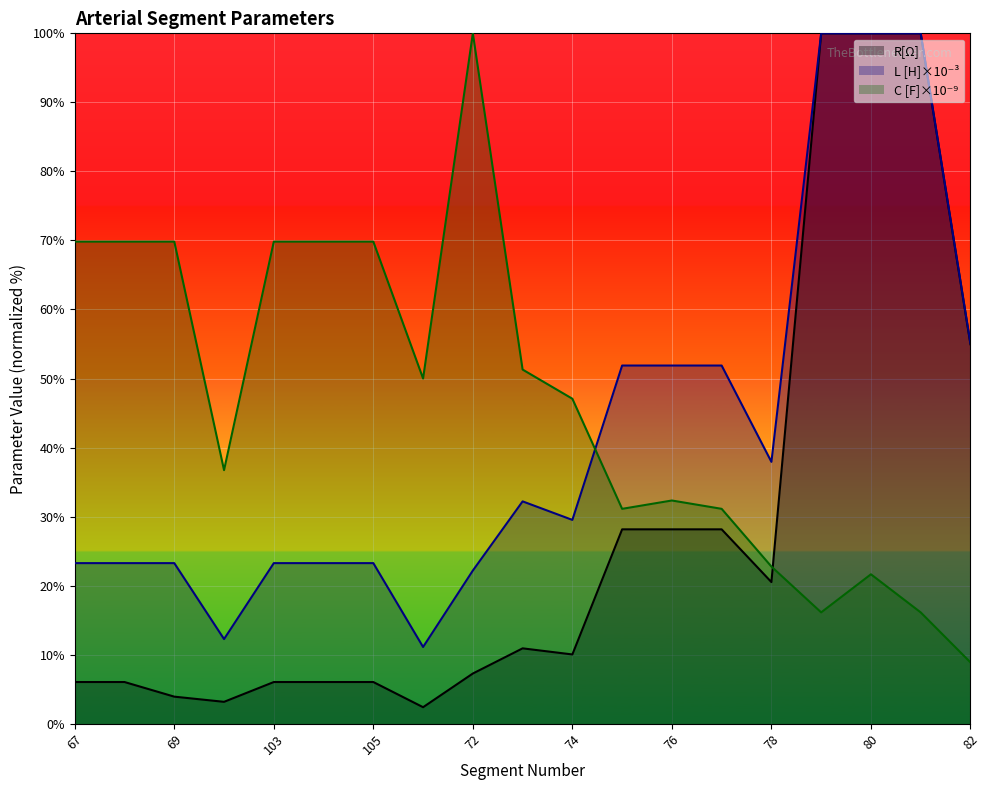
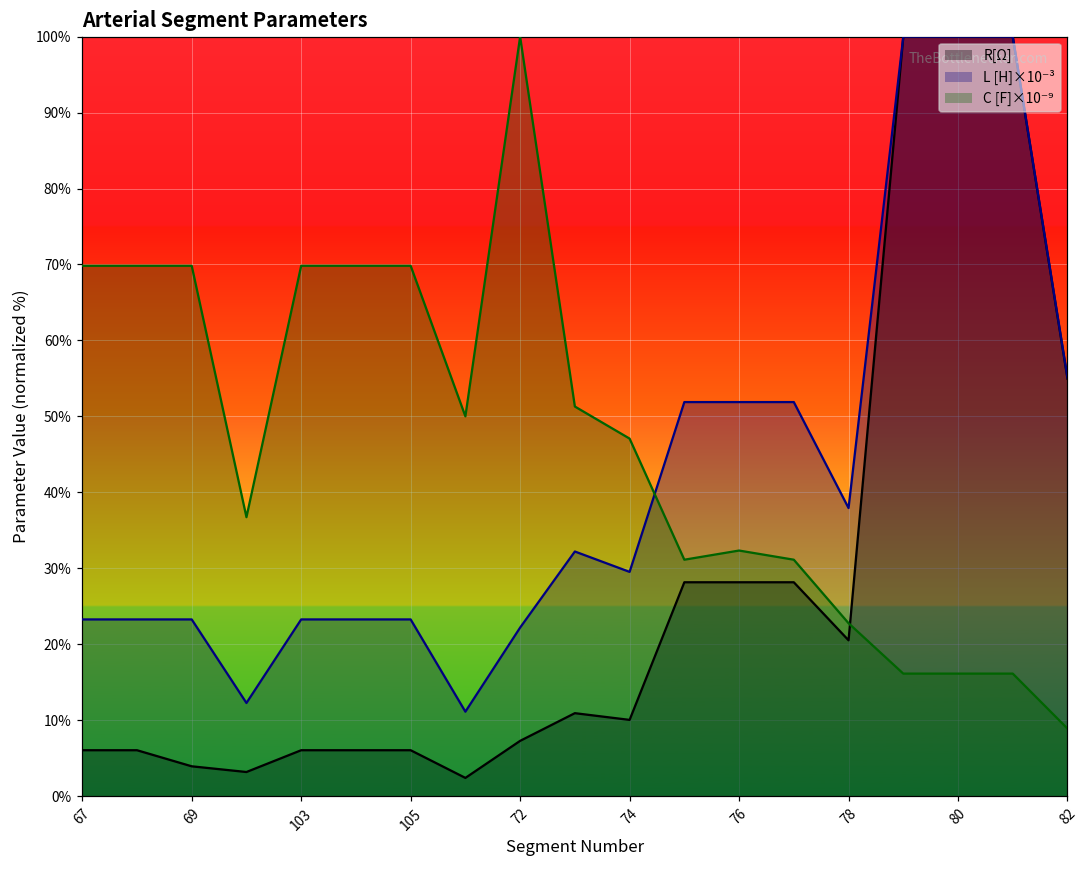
C [F]×10⁻⁹, 80: 22% -> 16%
